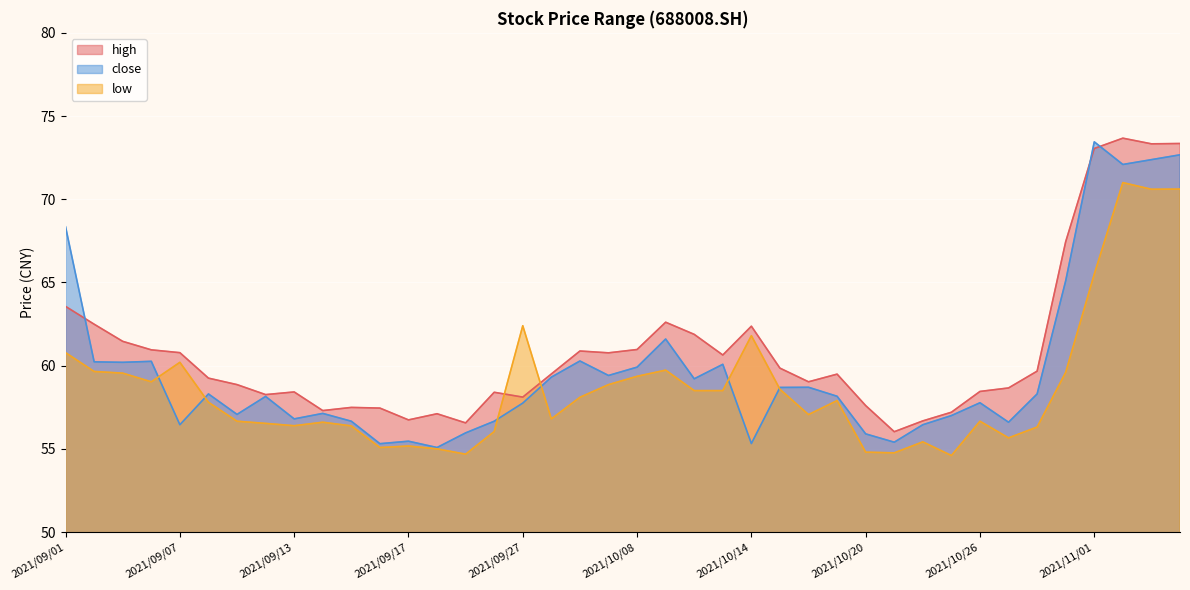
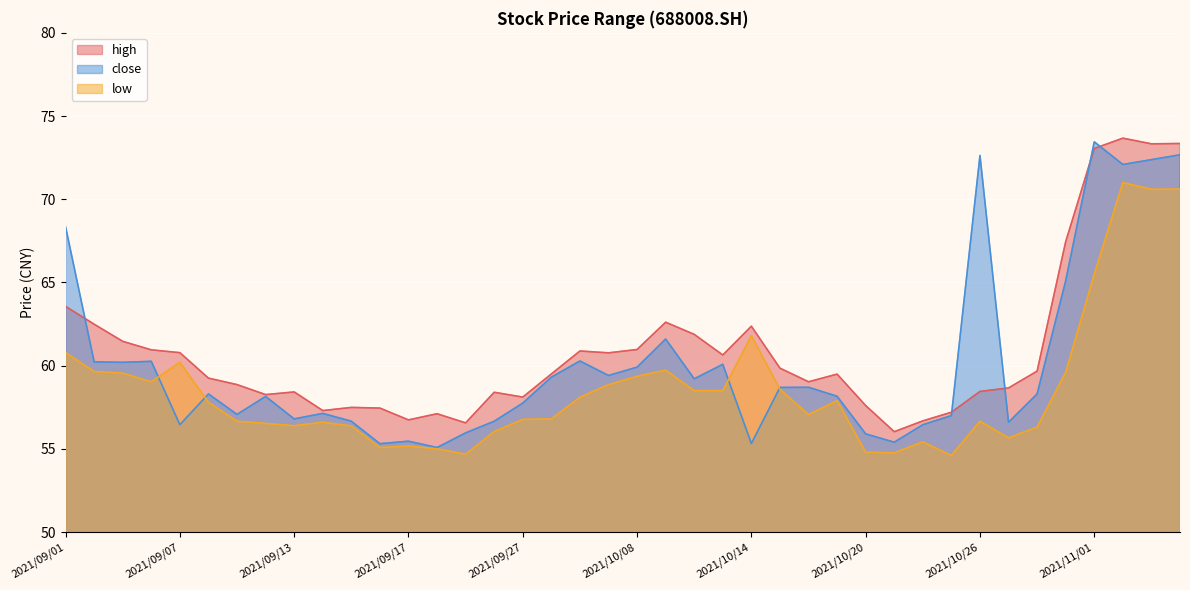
low, 2021/09/27: 62.4 -> 56.8
close, 2021/10/26: 57.8 -> 72.6
